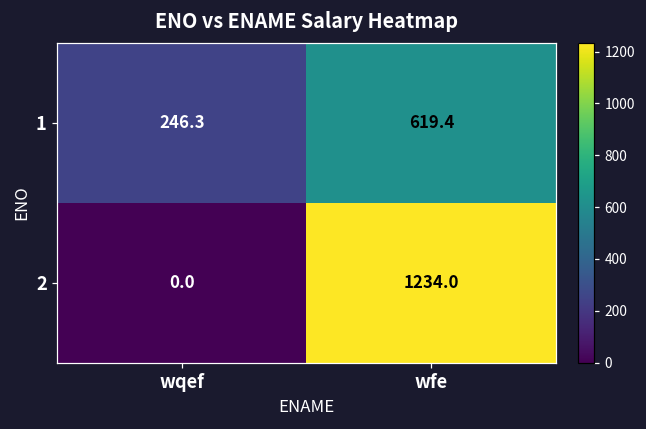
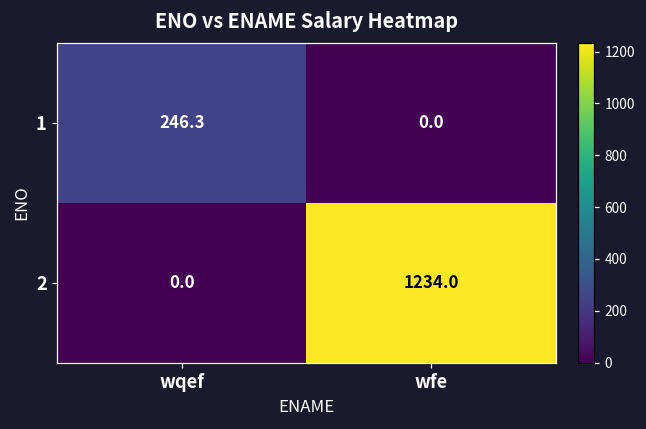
1, wfe: 619.4 -> 0.0
